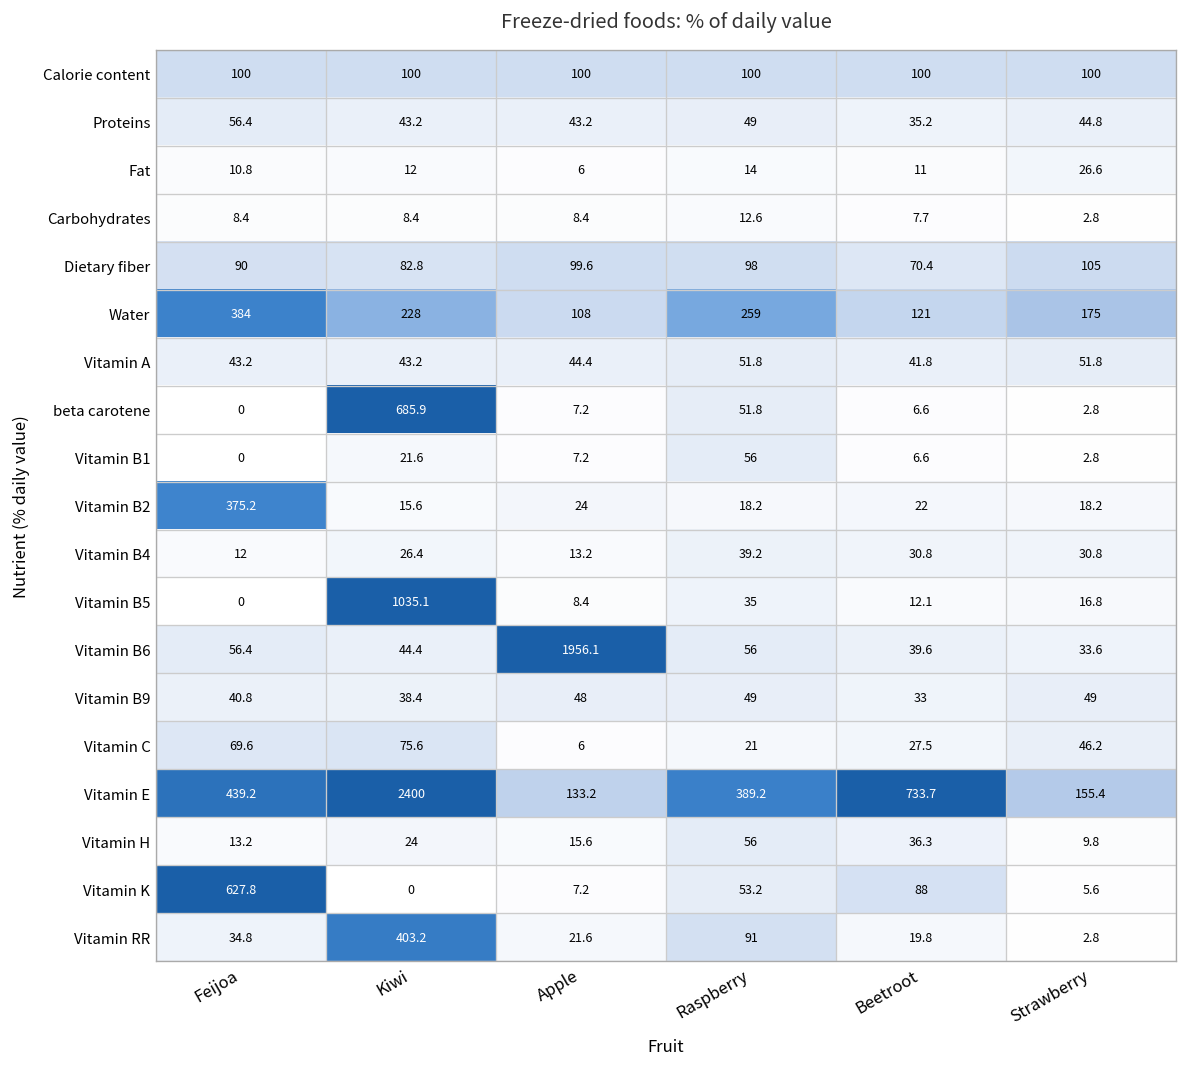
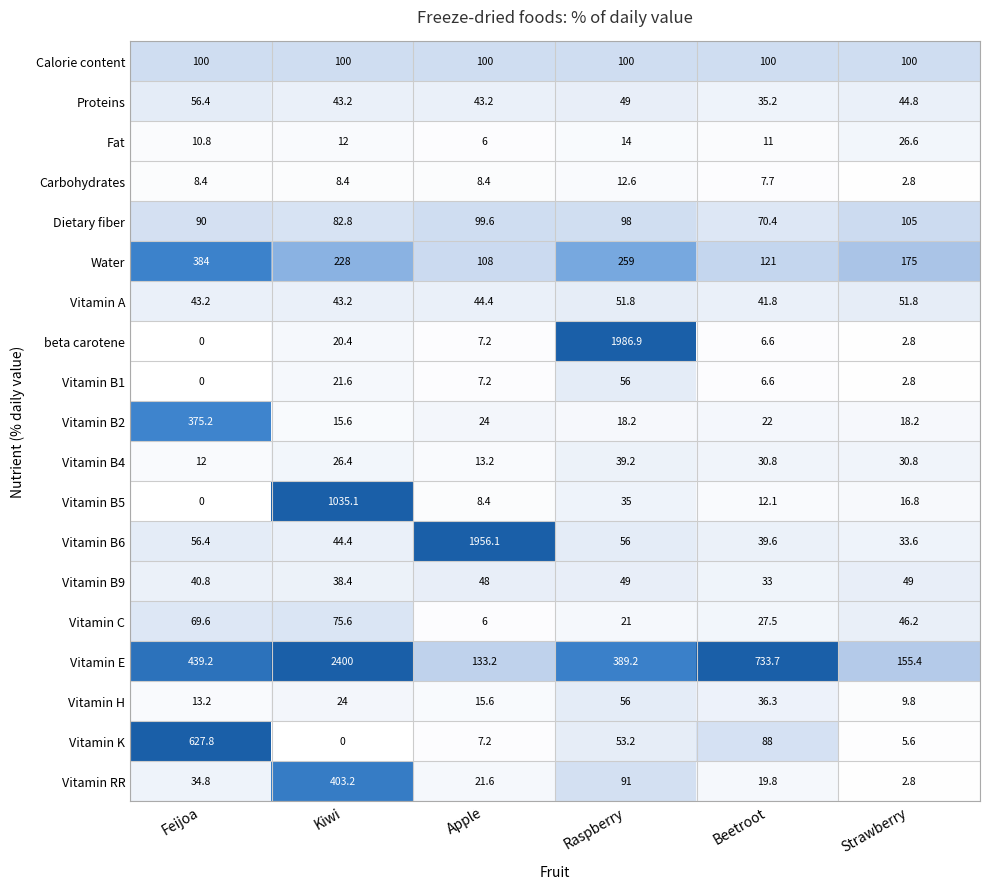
beta carotene, Kiwi: 685.9 -> 20.4
beta carotene, Raspberry: 51.8 -> 1986.9
